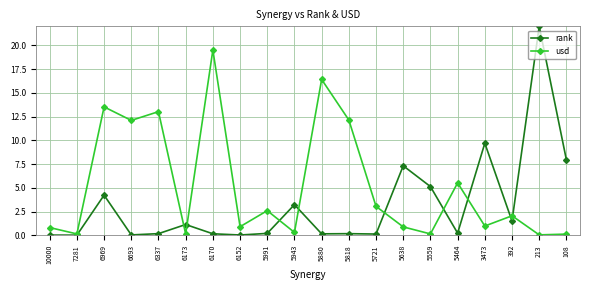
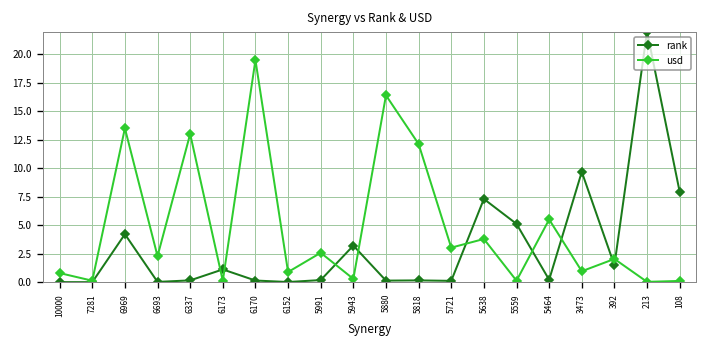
usd, 6693: 12 -> 2
usd, 5638: 1 -> 4
